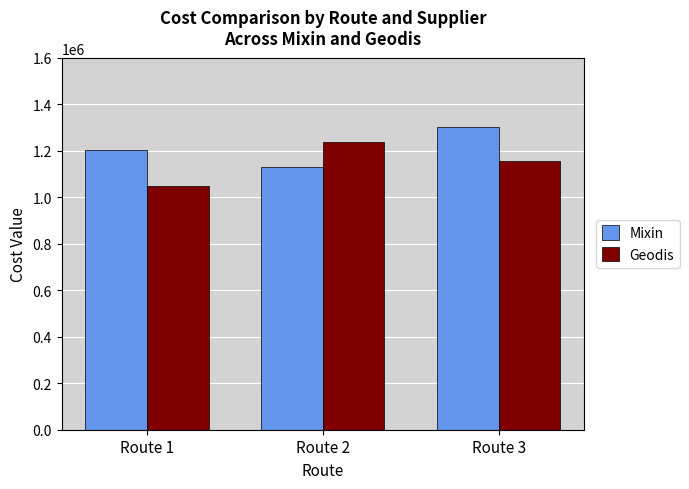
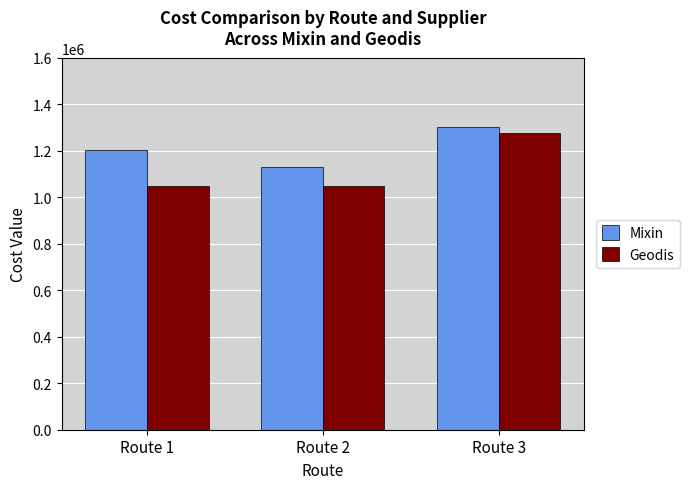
Geodis, Route 2: 1240000 -> 1050000
Geodis, Route 3: 1160000 -> 1270000
